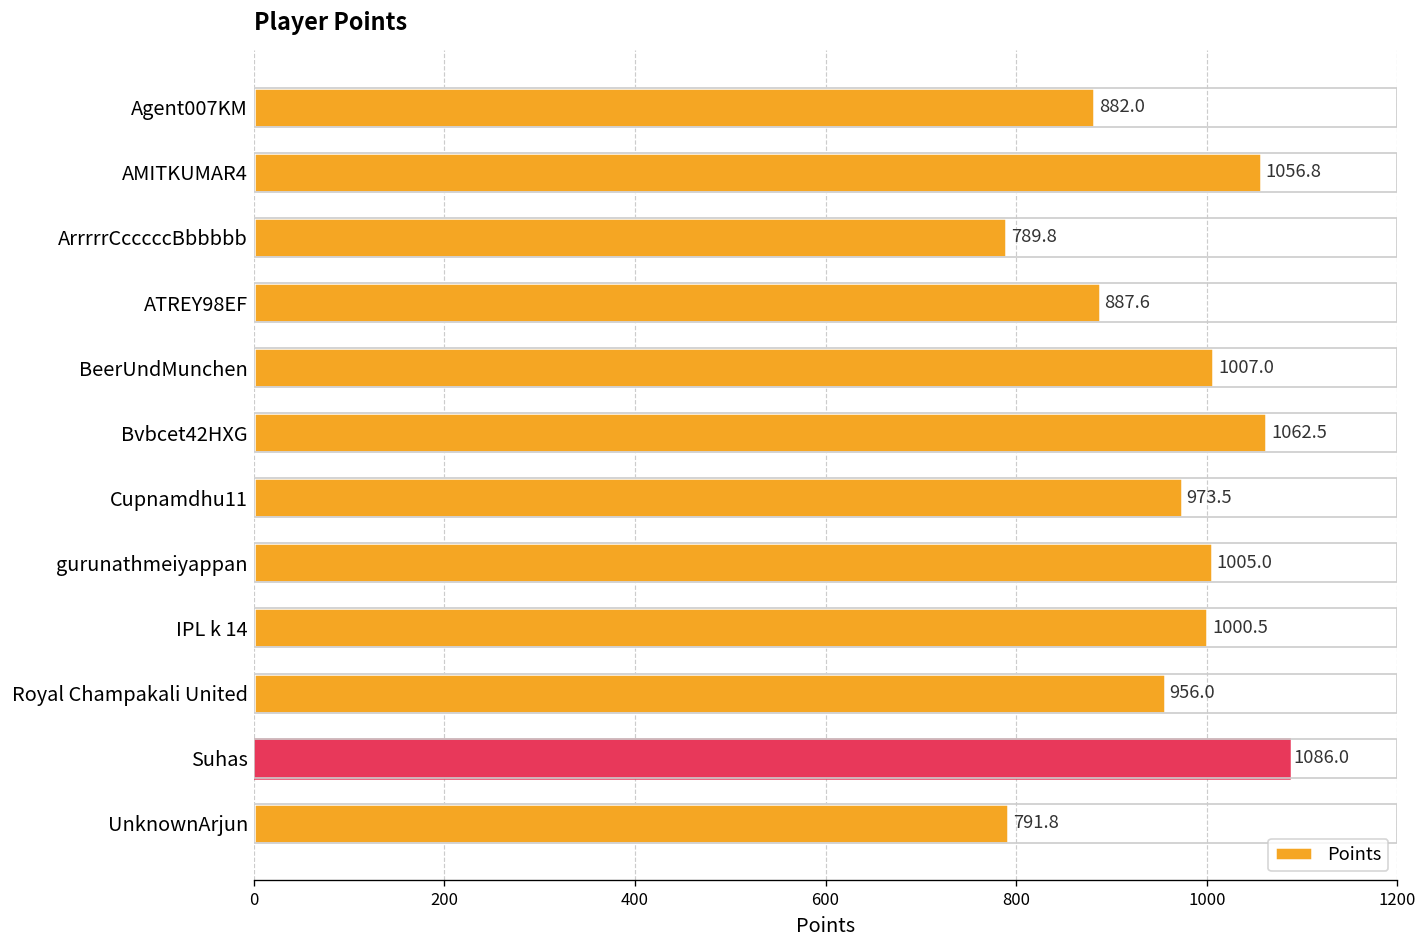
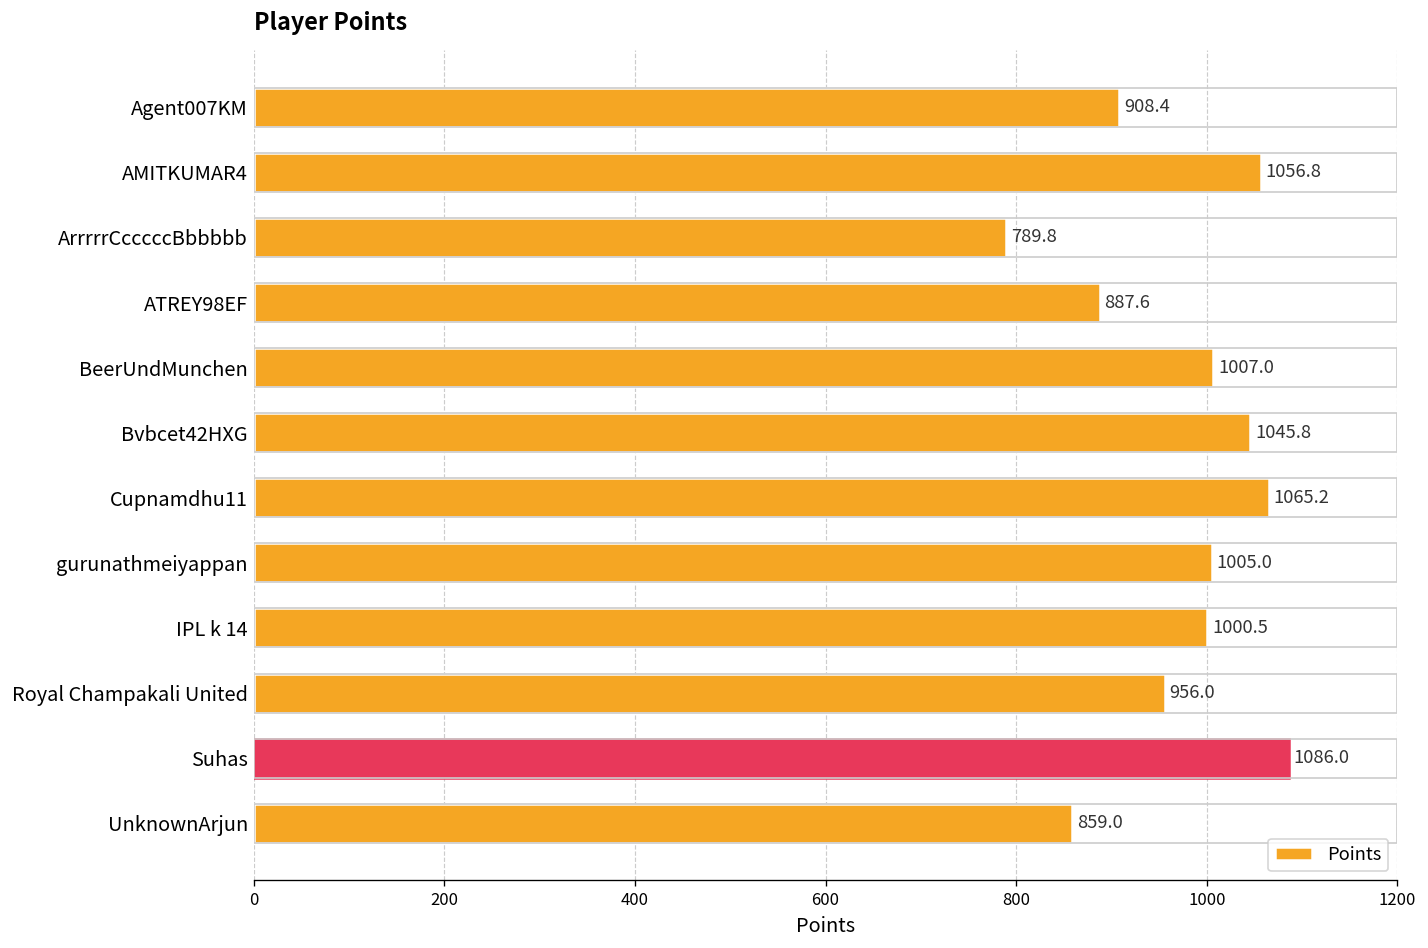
Agent007KM: 882.0 -> 908.4
Bvbcet42HXG: 1062.5 -> 1045.8
Cupnamdhu11: 973.5 -> 1065.2
UnknownArjun: 791.8 -> 859.0
